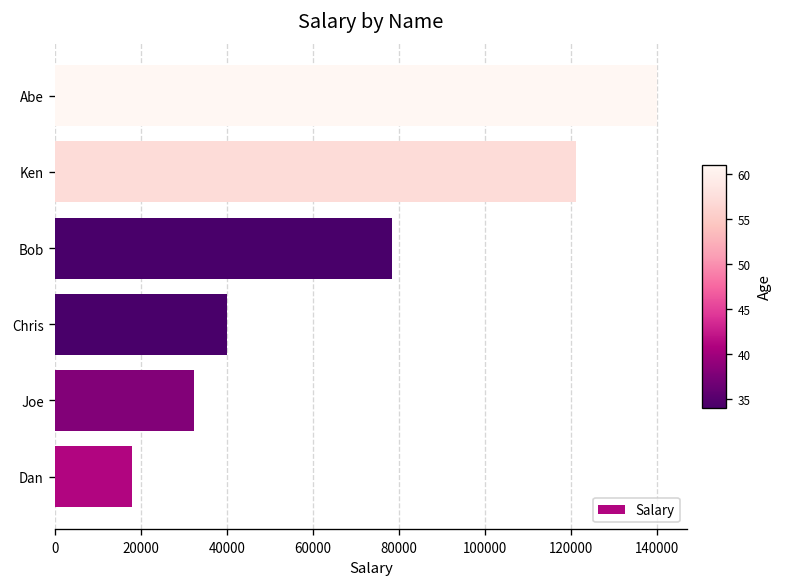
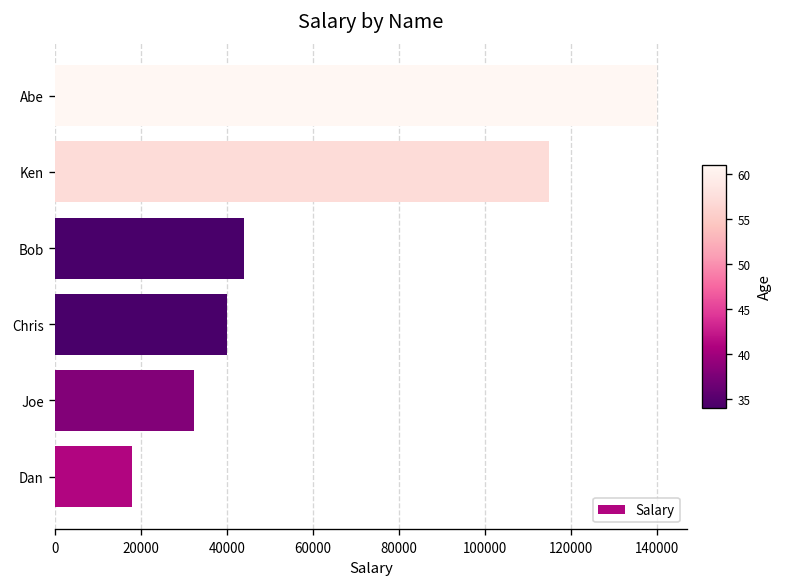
Ken: 121000 -> 115000
Bob: 78000 -> 44000
